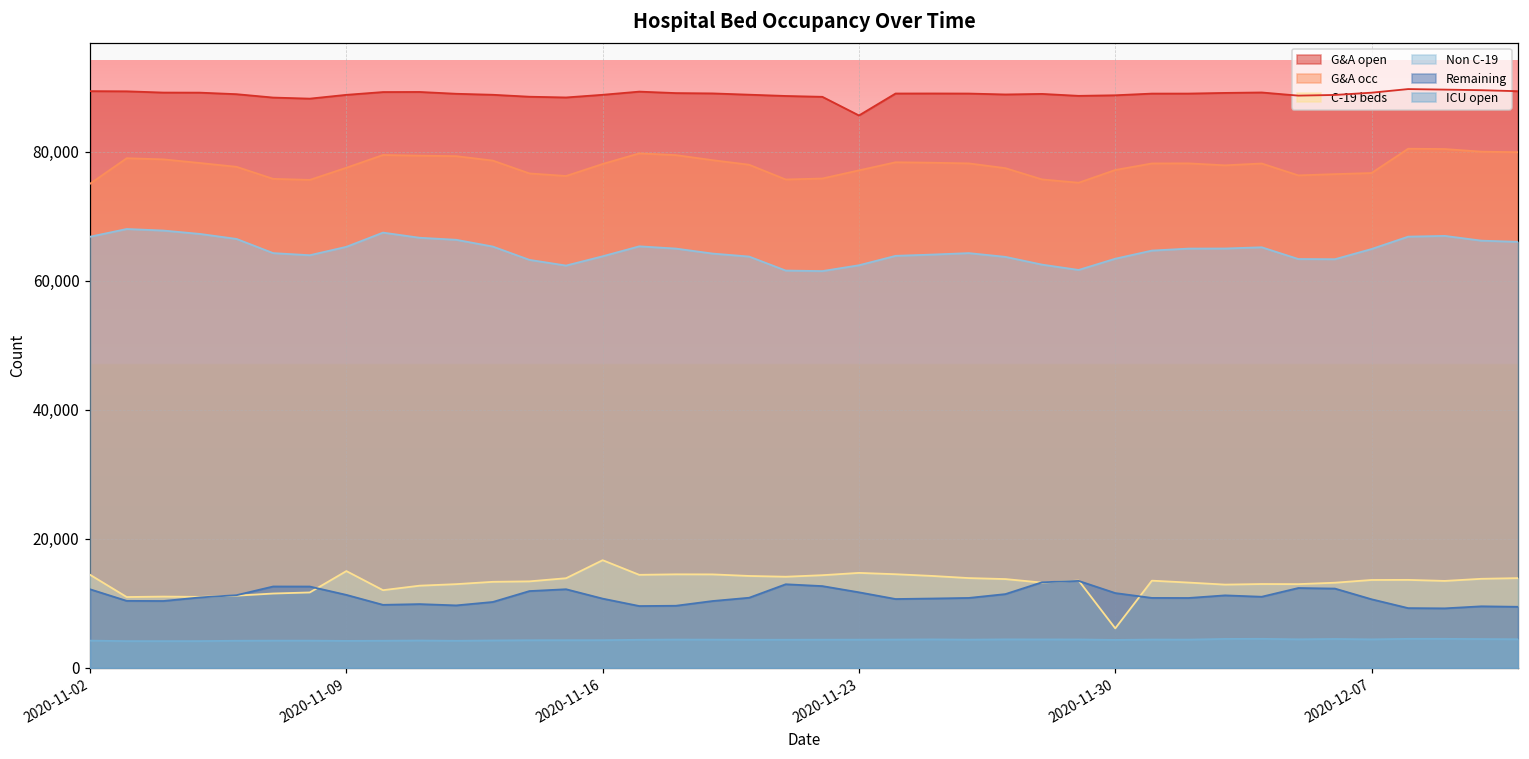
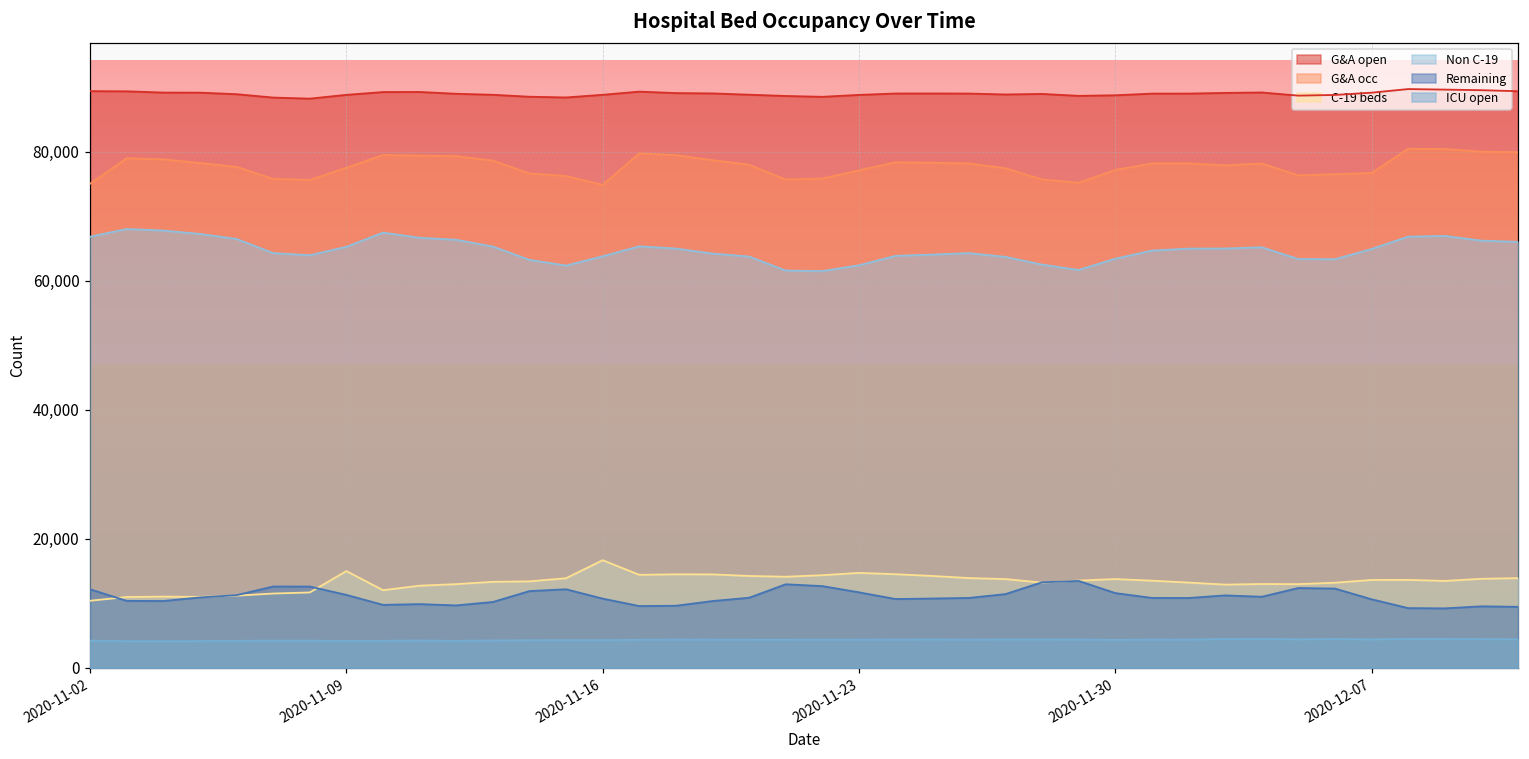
C-19 beds, 2020-11-02: 14,000 -> 10,000
G&A occ, 2020-11-16: 78,000 -> 75,000
G&A open, 2020-11-23: 86,000 -> 89,000
C-19 beds, 2020-11-30: 6,000 -> 14,000
